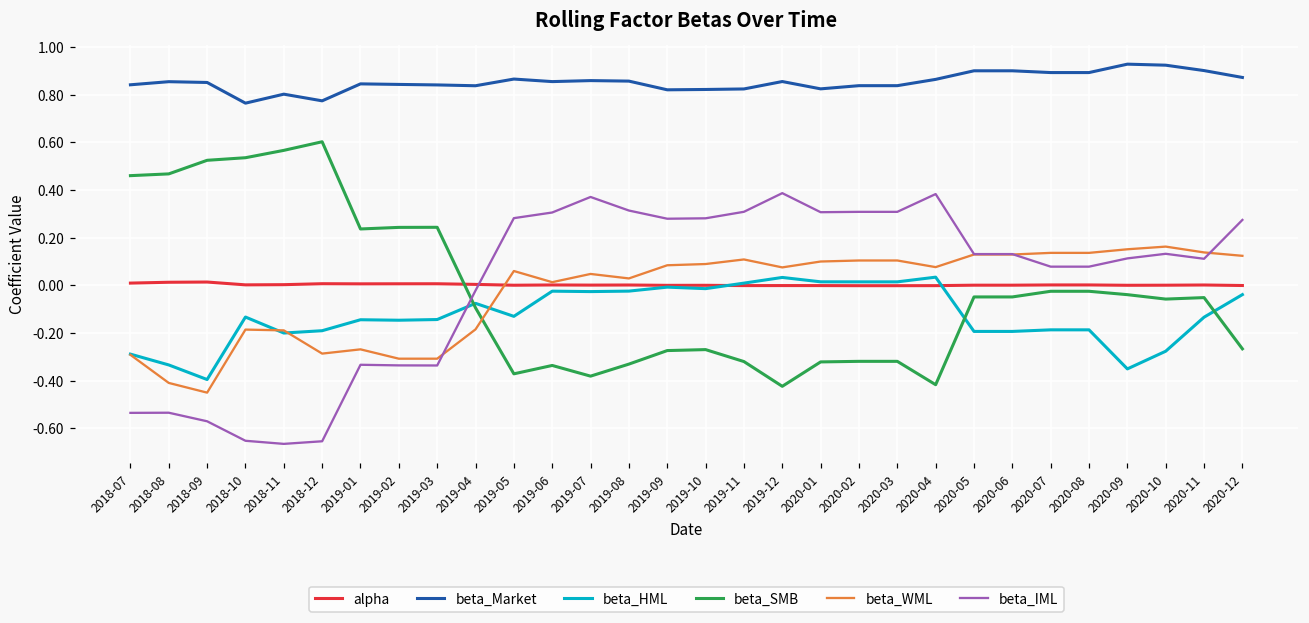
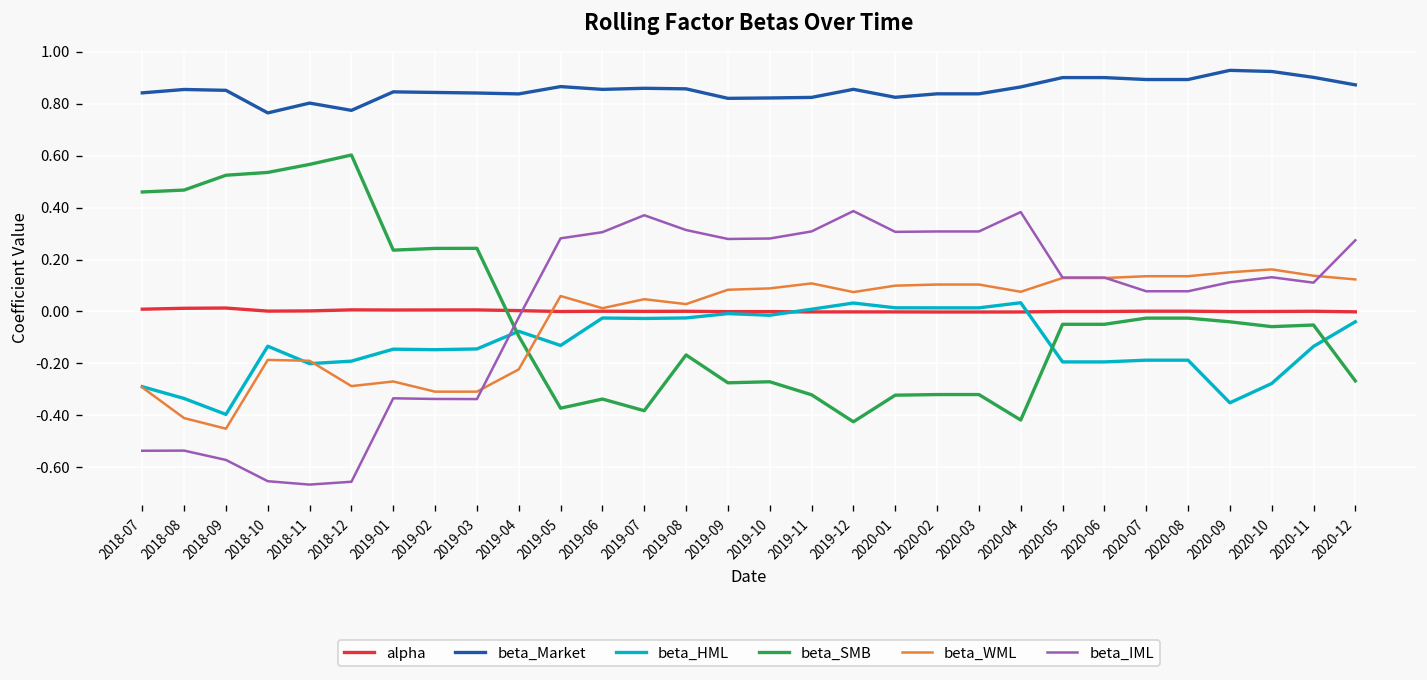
beta_WML, 2019-04: -0.19 -> -0.22
beta_SMB, 2019-08: -0.33 -> -0.17
